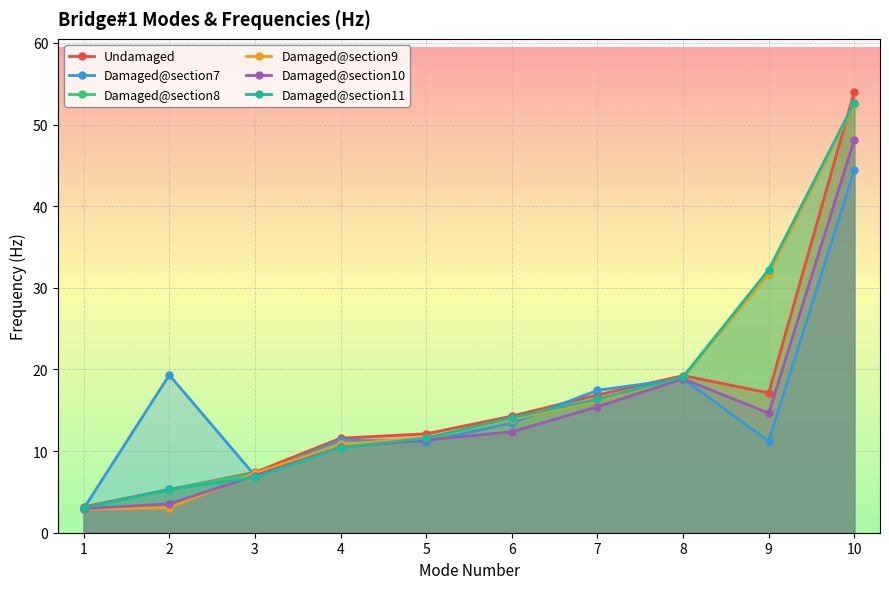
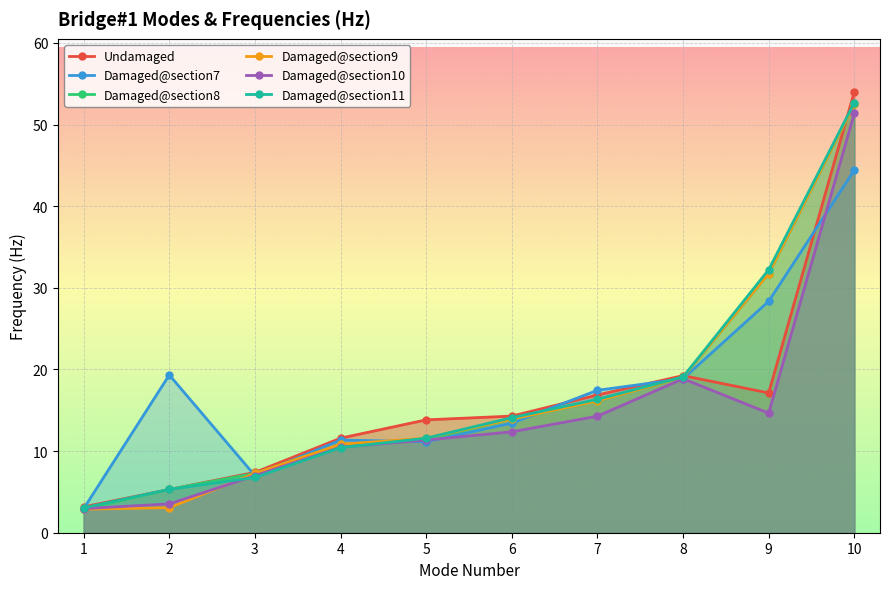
Undamaged, 5: 12 -> 14
Damaged@section10, 7: 15 -> 14
Damaged@section7, 9: 11 -> 28
Damaged@section10, 10: 48 -> 51
